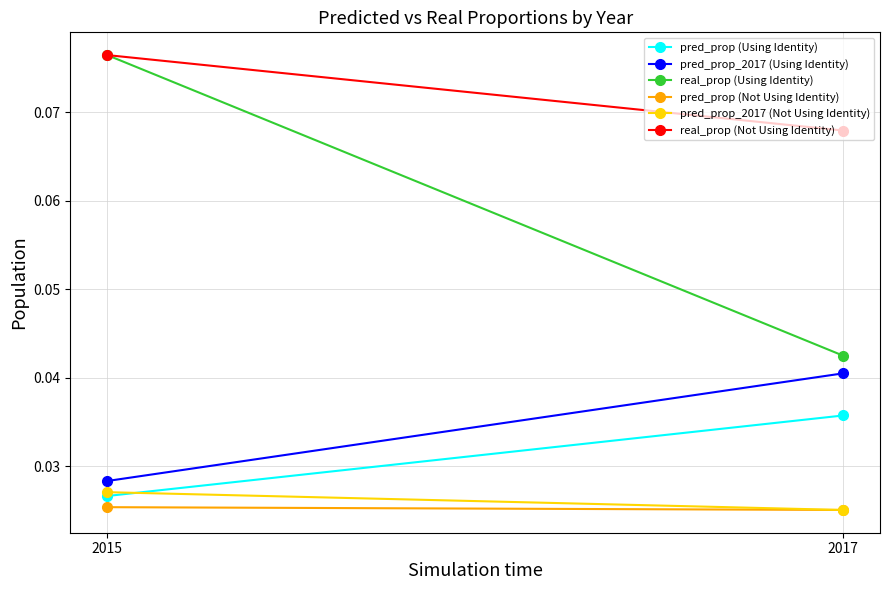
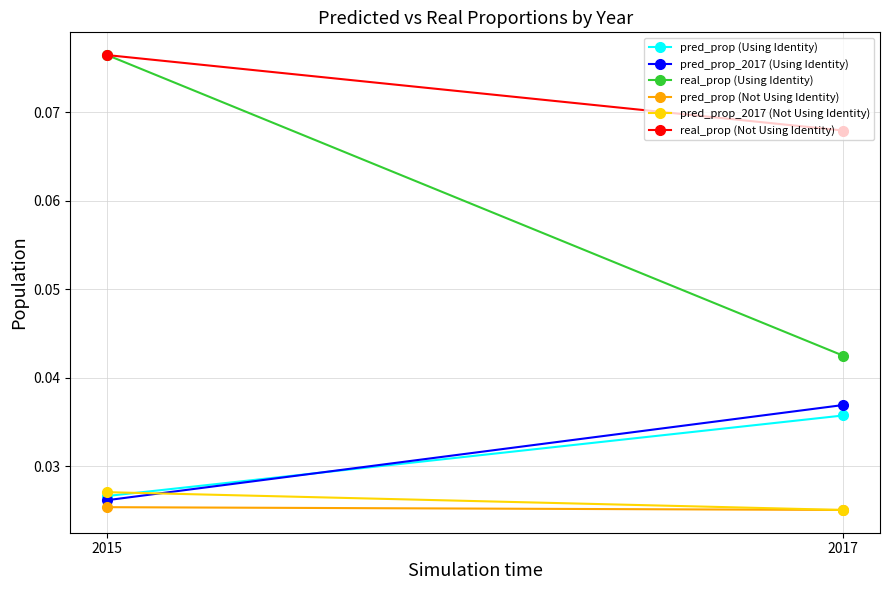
pred_prop_2017 (Using Identity), 2015: 0.028 -> 0.026
pred_prop_2017 (Using Identity), 2017: 0.041 -> 0.037
